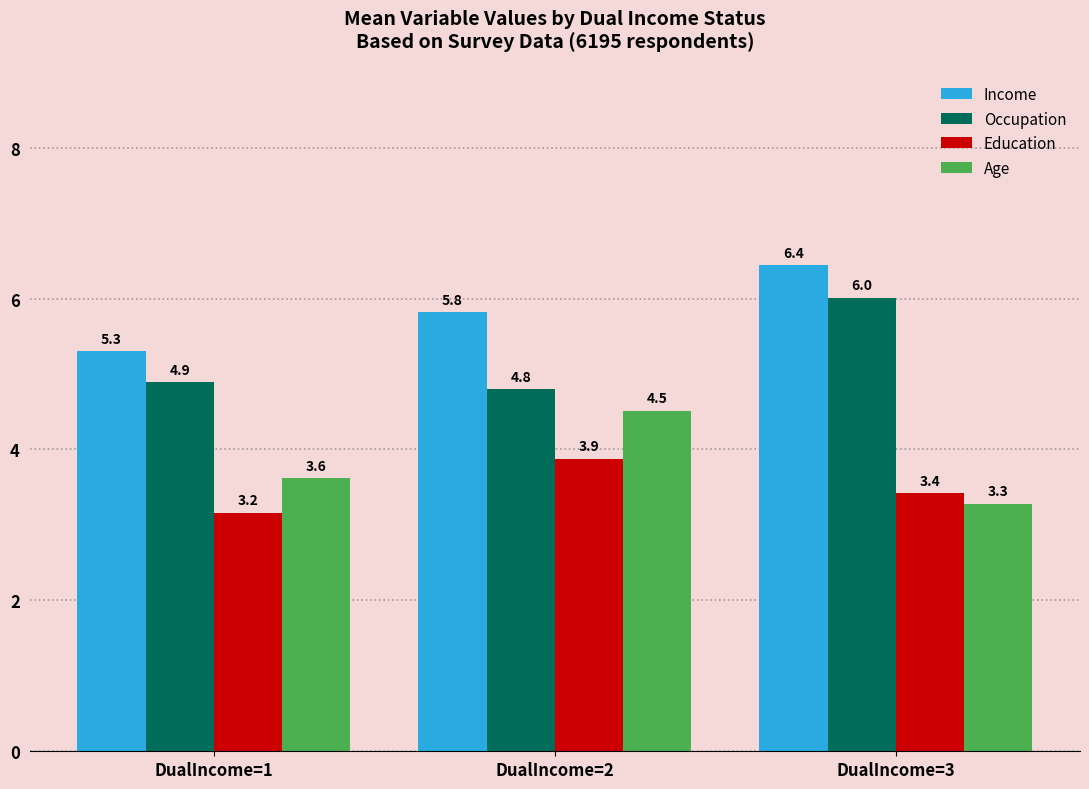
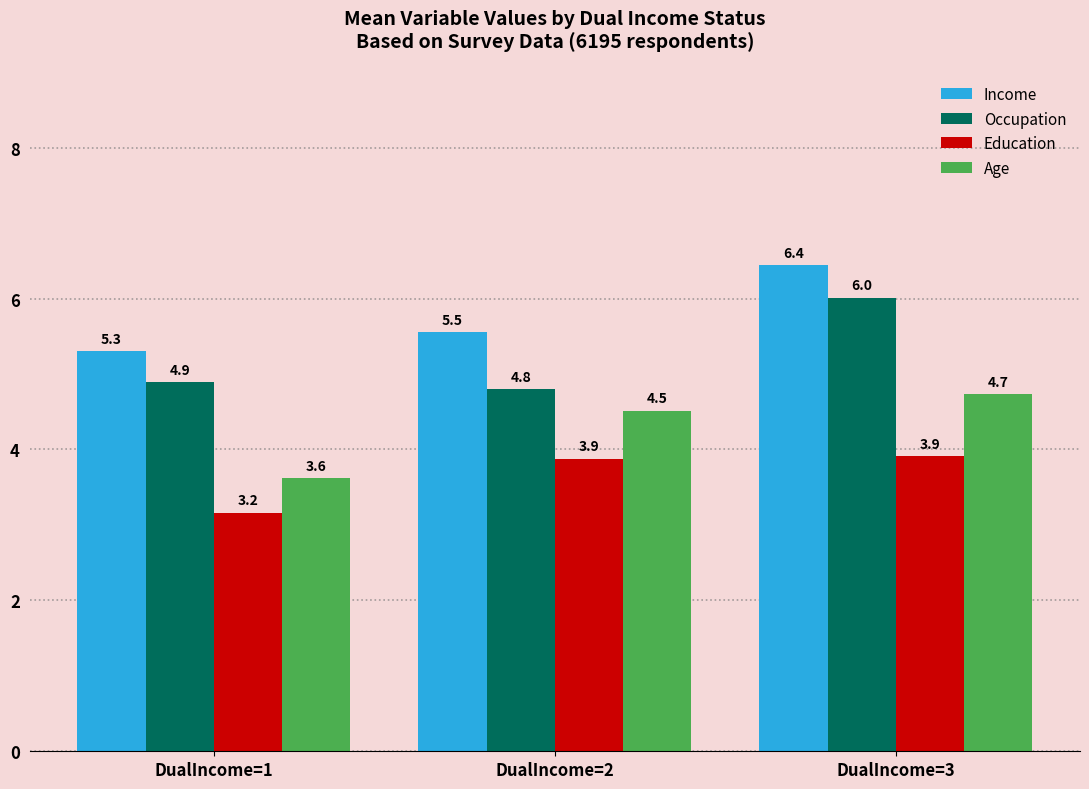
Income, DualIncome=2: 5.8 -> 5.5
Education, DualIncome=3: 3.4 -> 3.9
Age, DualIncome=3: 3.3 -> 4.7
